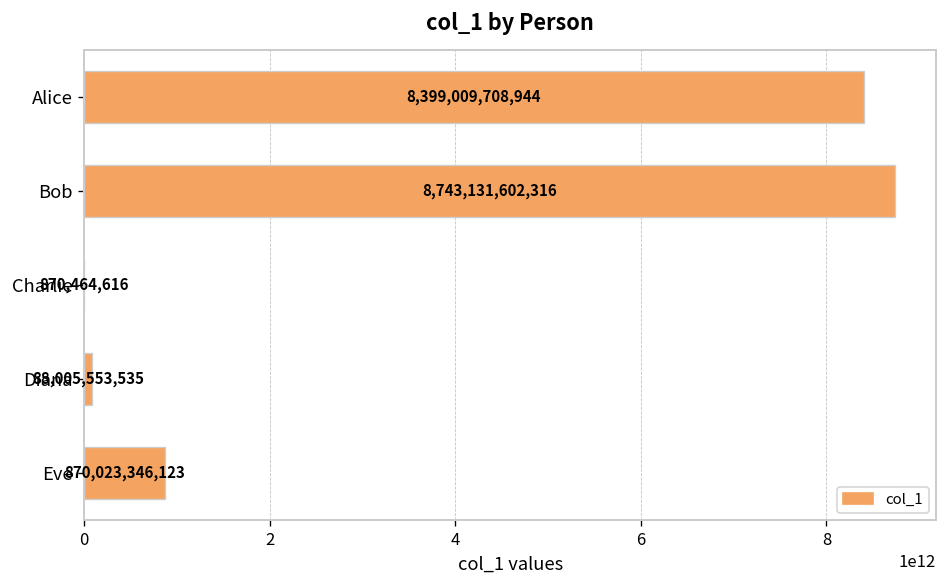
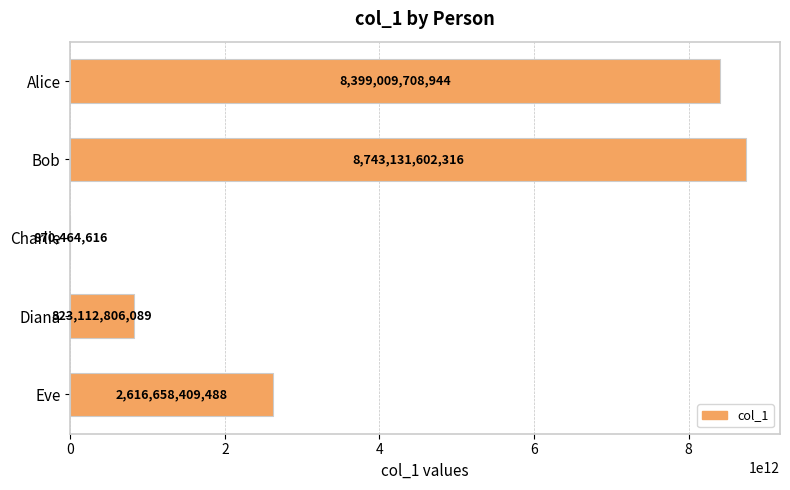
Diana: 88,005,553,535 -> 823,112,806,089
Eve: 870,023,346,123 -> 2,616,658,409,488
